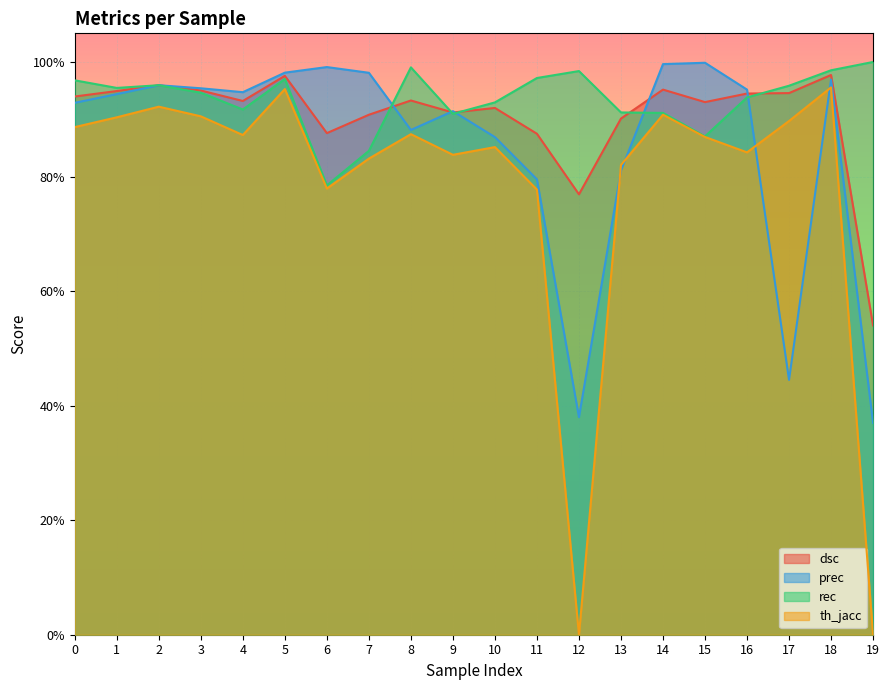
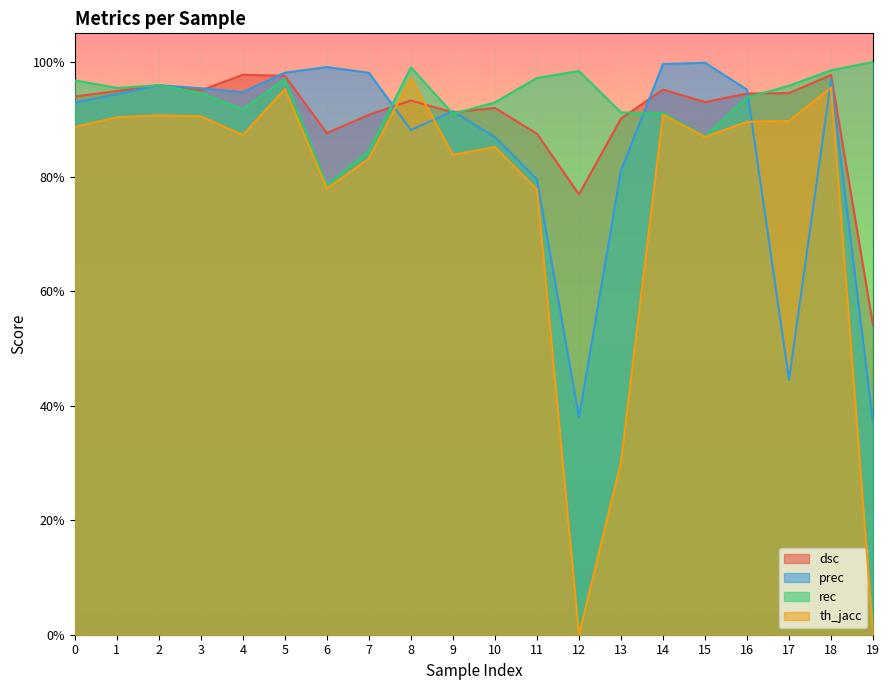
th_jacc, 2: 92% -> 91%
dsc, 4: 93% -> 98%
th_jacc, 8: 87% -> 97%
th_jacc, 13: 82% -> 30%
th_jacc, 16: 84% -> 90%
